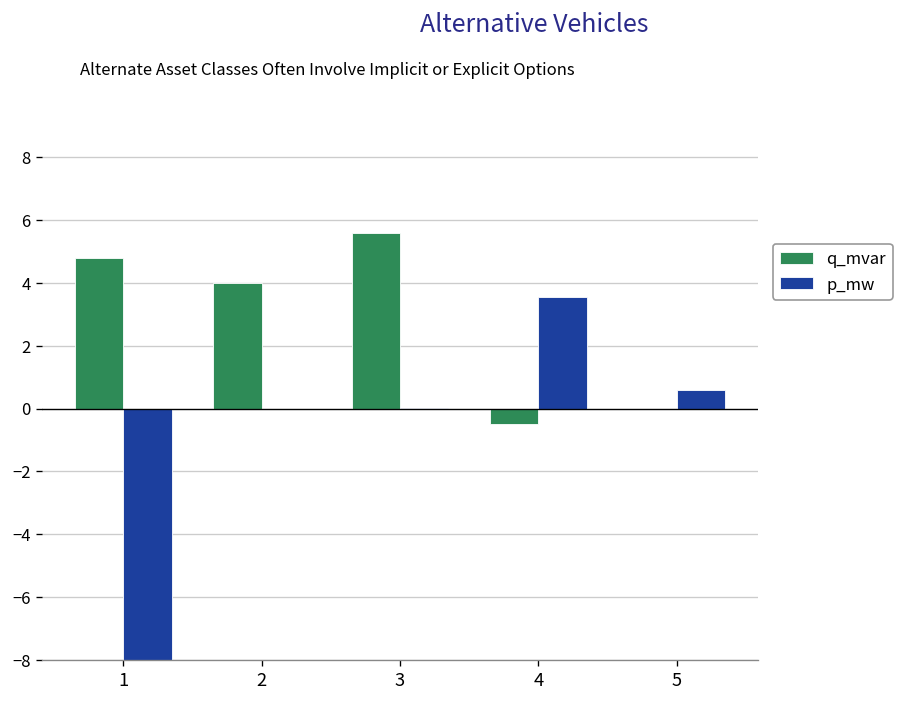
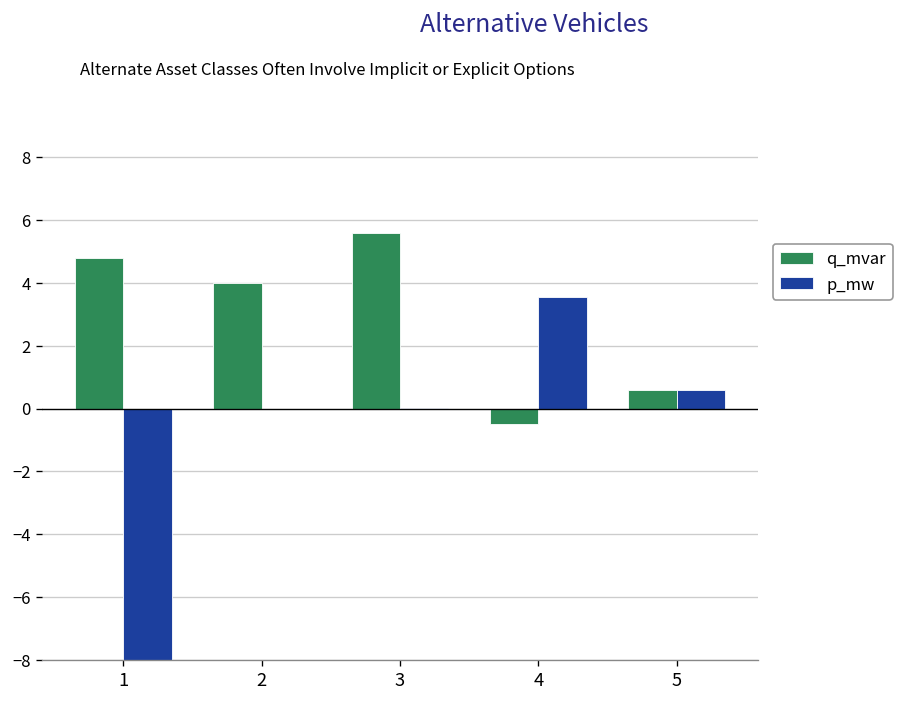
q_mvar, 5: 0.0 -> 0.6
